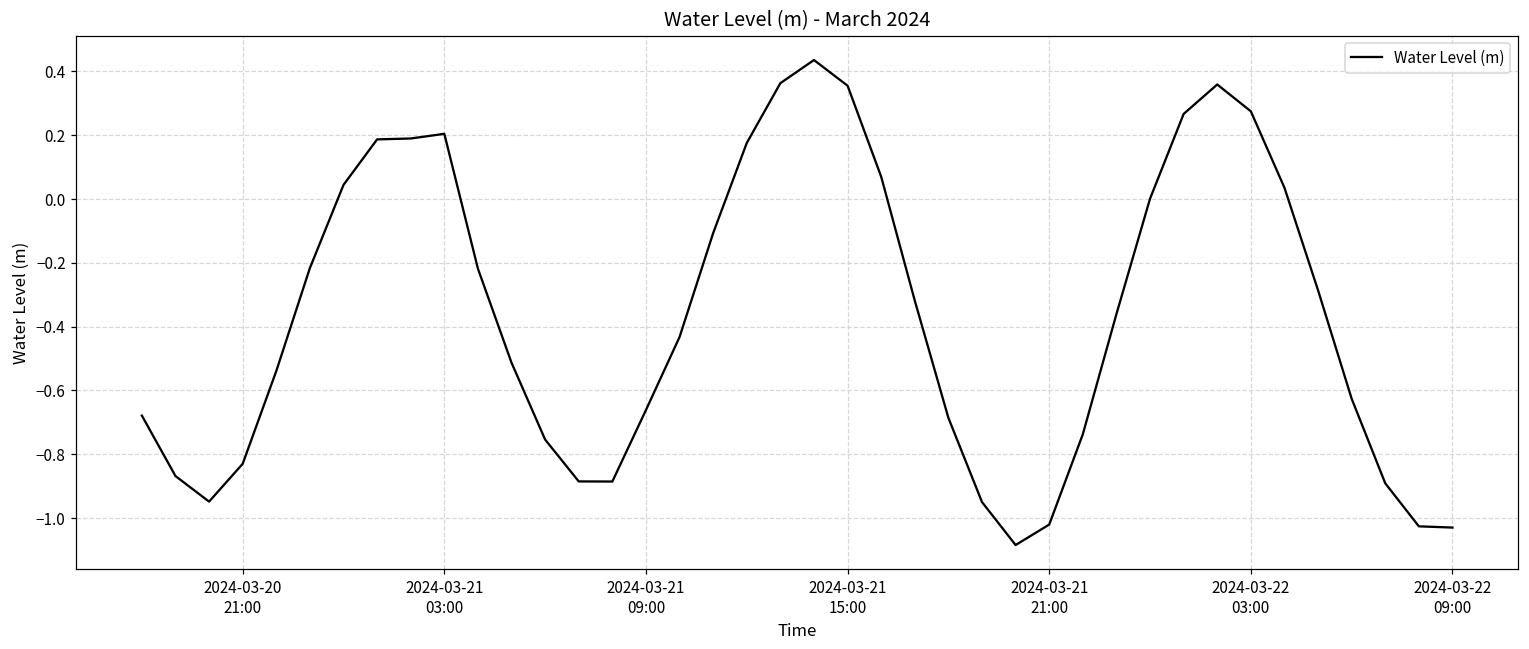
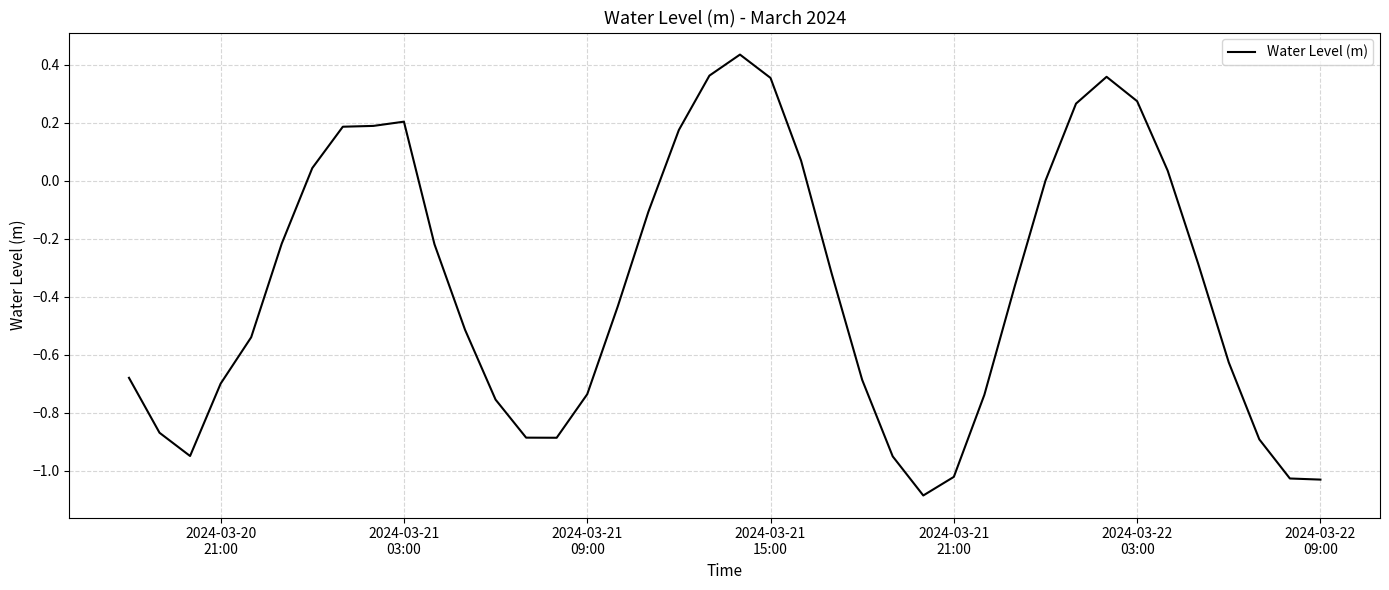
2024-03-20 21:00: -0.83 -> -0.70
2024-03-21 09:00: -0.66 -> -0.74
